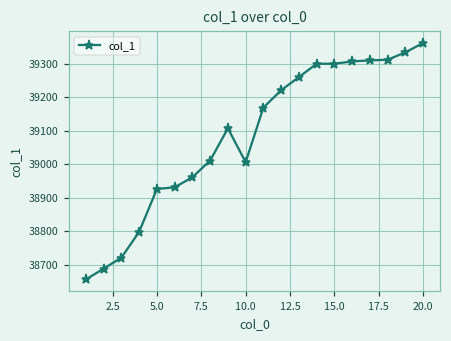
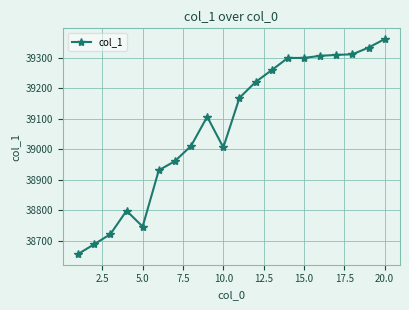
5.0: 38930 -> 38750
